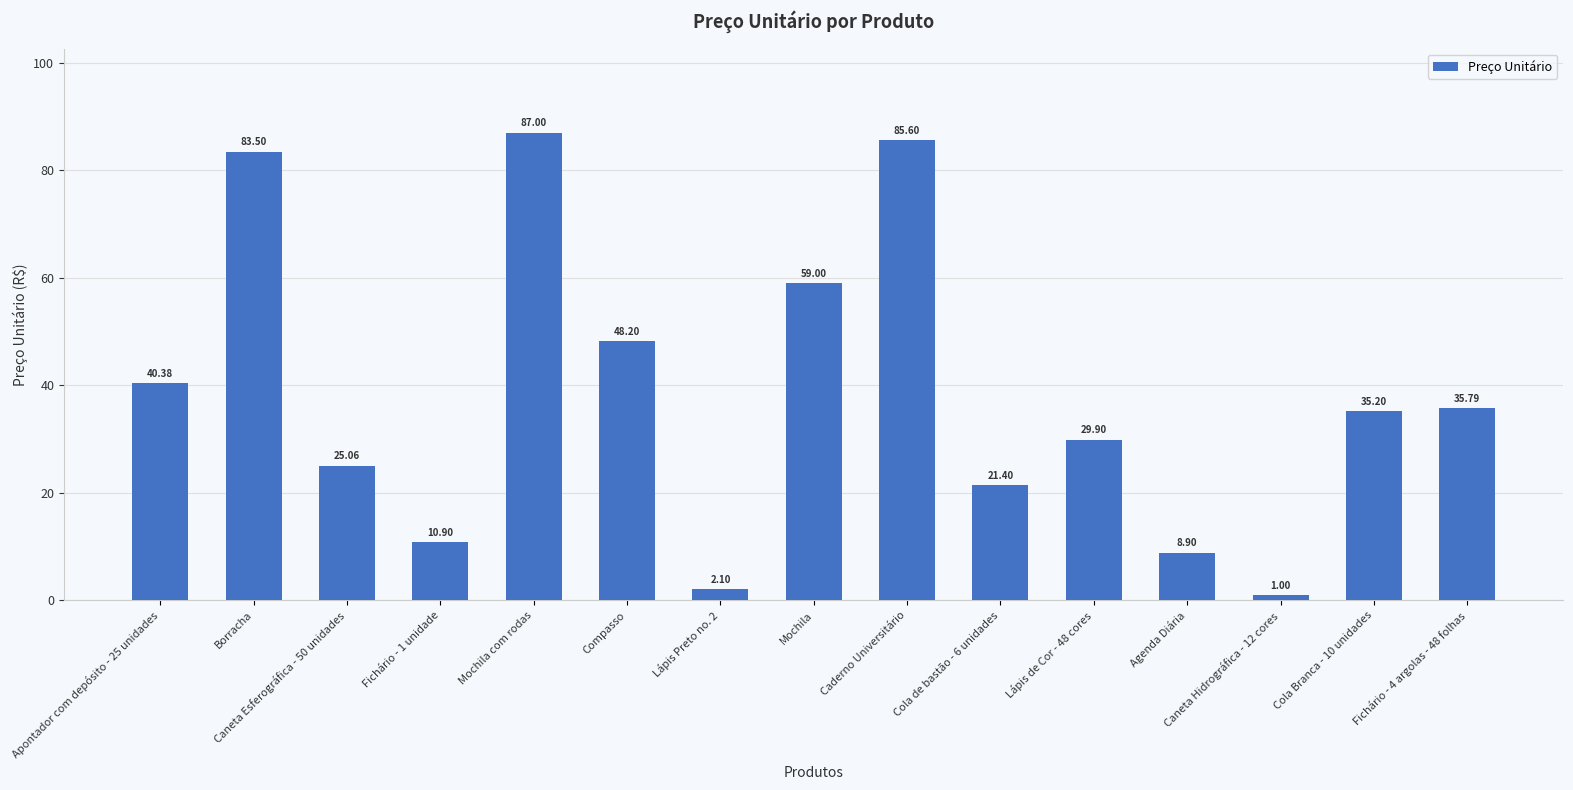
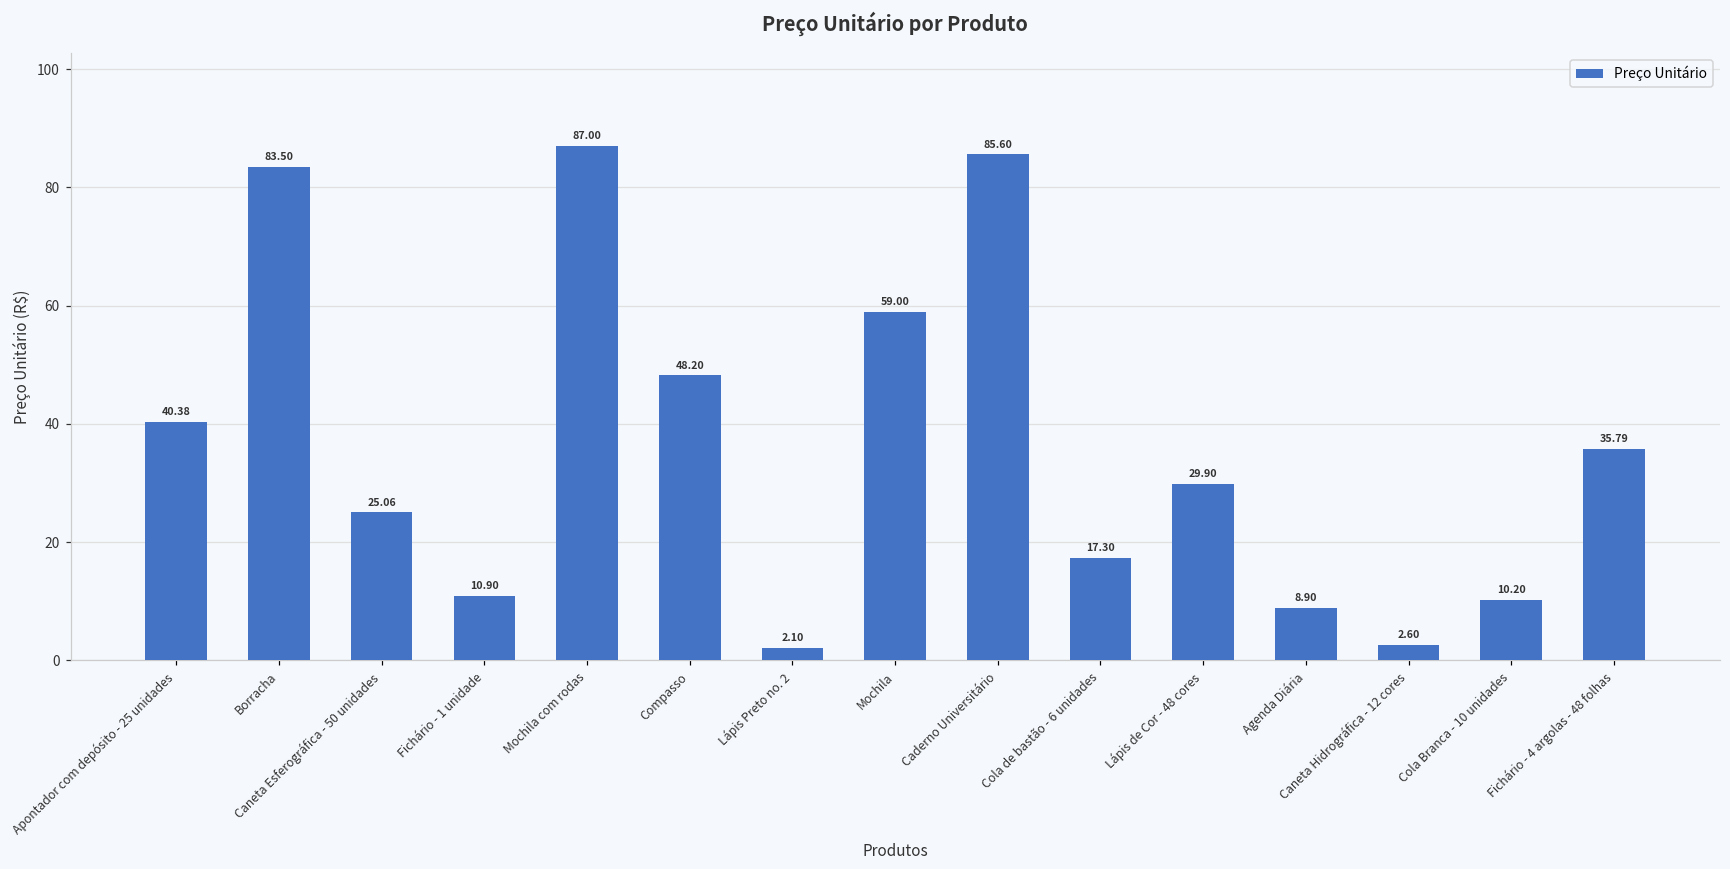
Cola de bastão - 6 unidades: 21.40 -> 17.30
Caneta Hidrográfica - 12 cores: 1.00 -> 2.60
Cola Branca - 10 unidades: 35.20 -> 10.20
